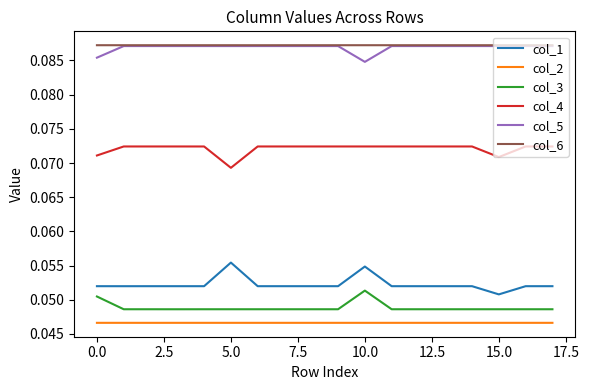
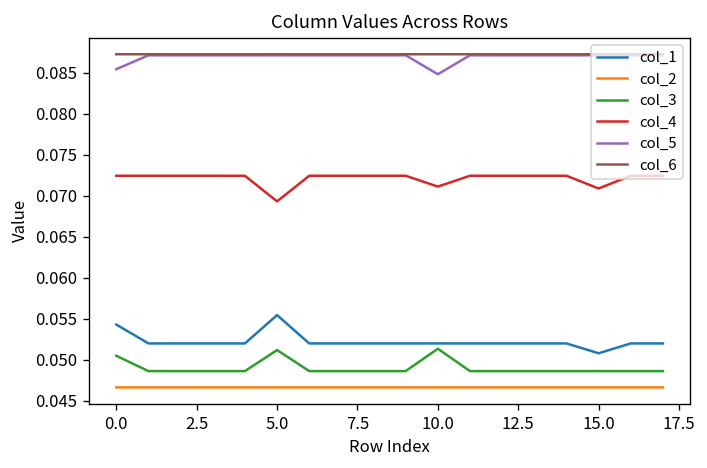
col_1, 0.0: 0.052 -> 0.054
col_4, 0.0: 0.071 -> 0.072
col_3, 5.0: 0.049 -> 0.051
col_1, 10.0: 0.055 -> 0.052
col_4, 10.0: 0.072 -> 0.071
